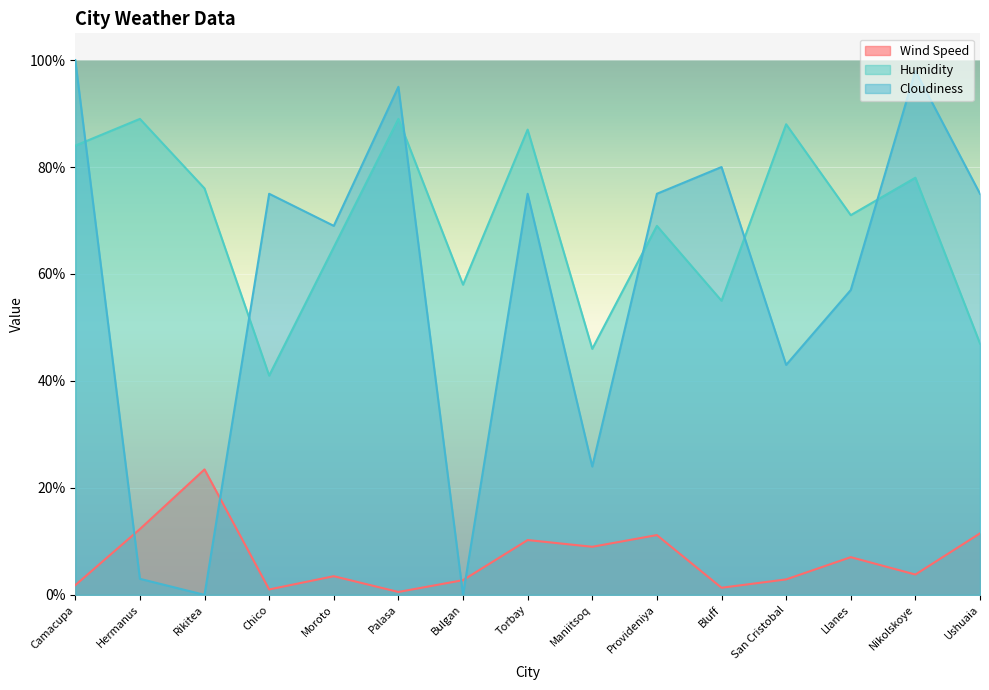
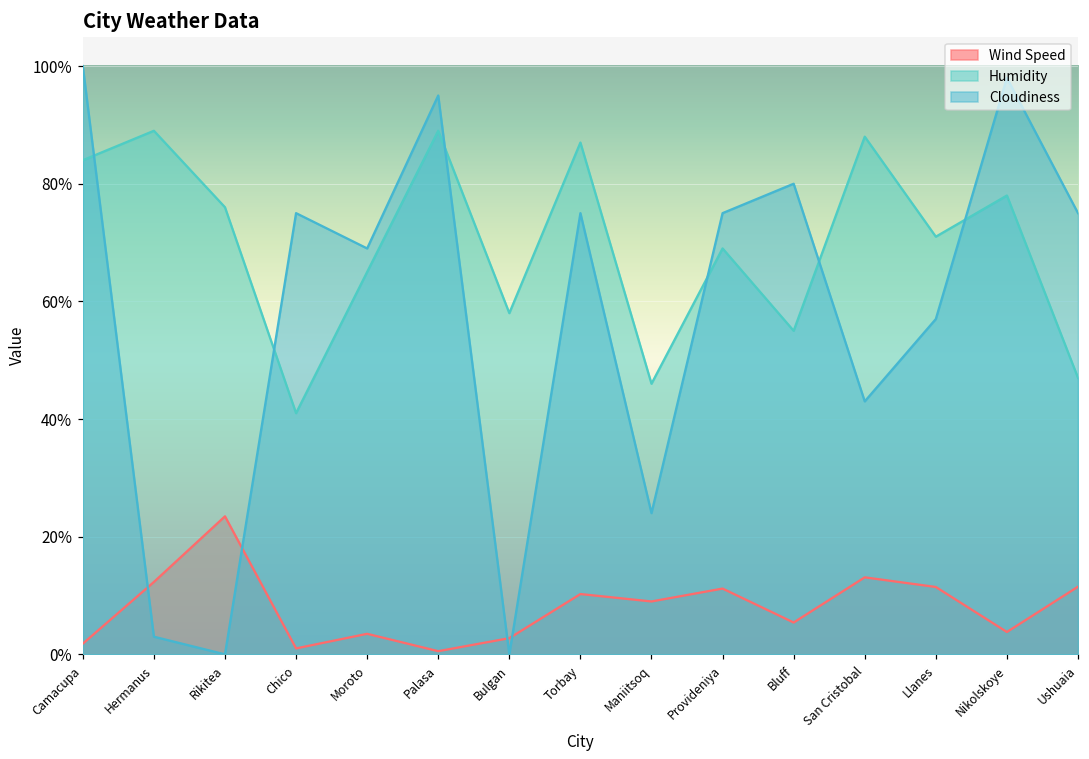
Wind Speed, Bluff: 1% -> 5%
Wind Speed, San Cristobal: 3% -> 13%
Wind Speed, Llanes: 7% -> 11%
